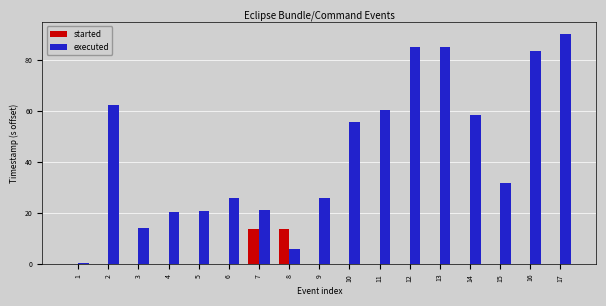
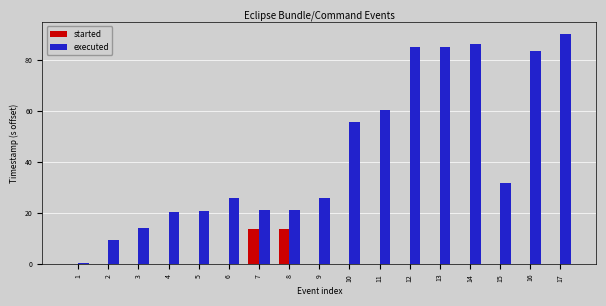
executed, 2: 62 -> 9
executed, 8: 6 -> 21
executed, 14: 59 -> 86
